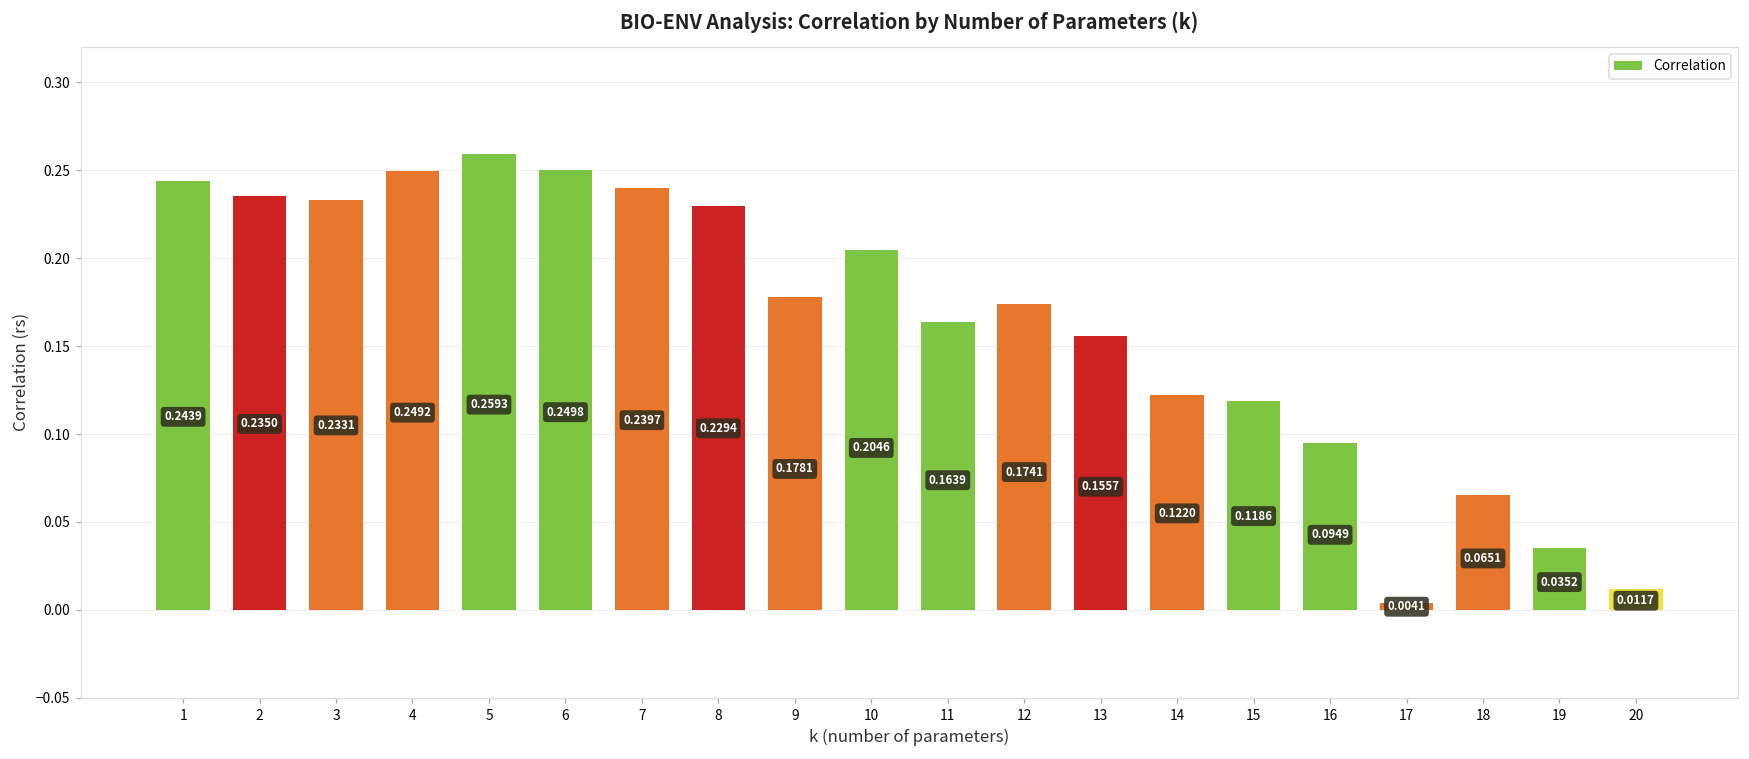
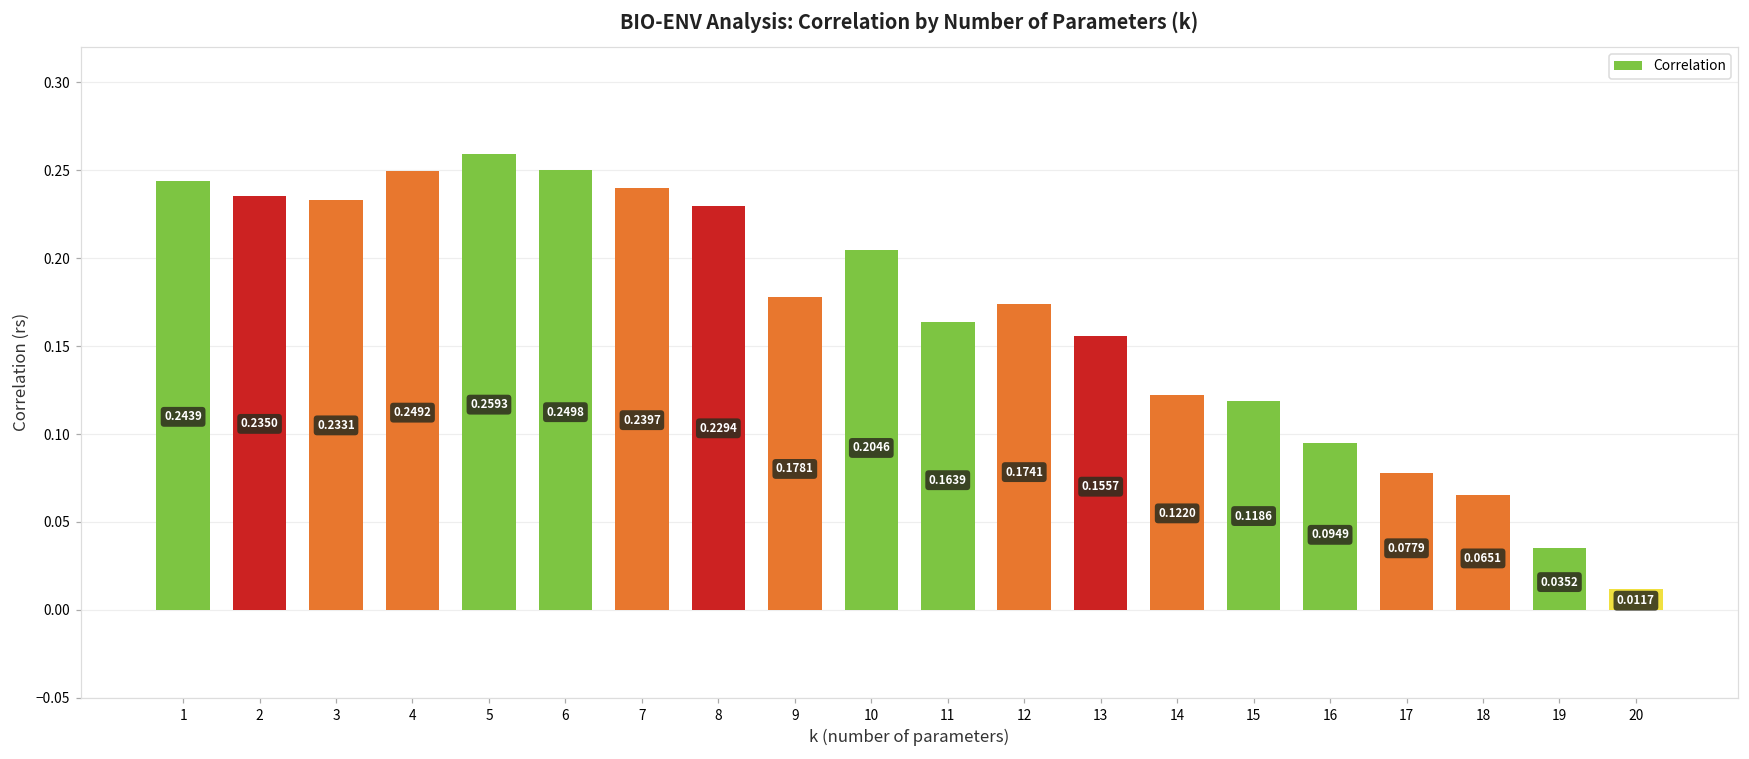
17: 0.0041 -> 0.0779
